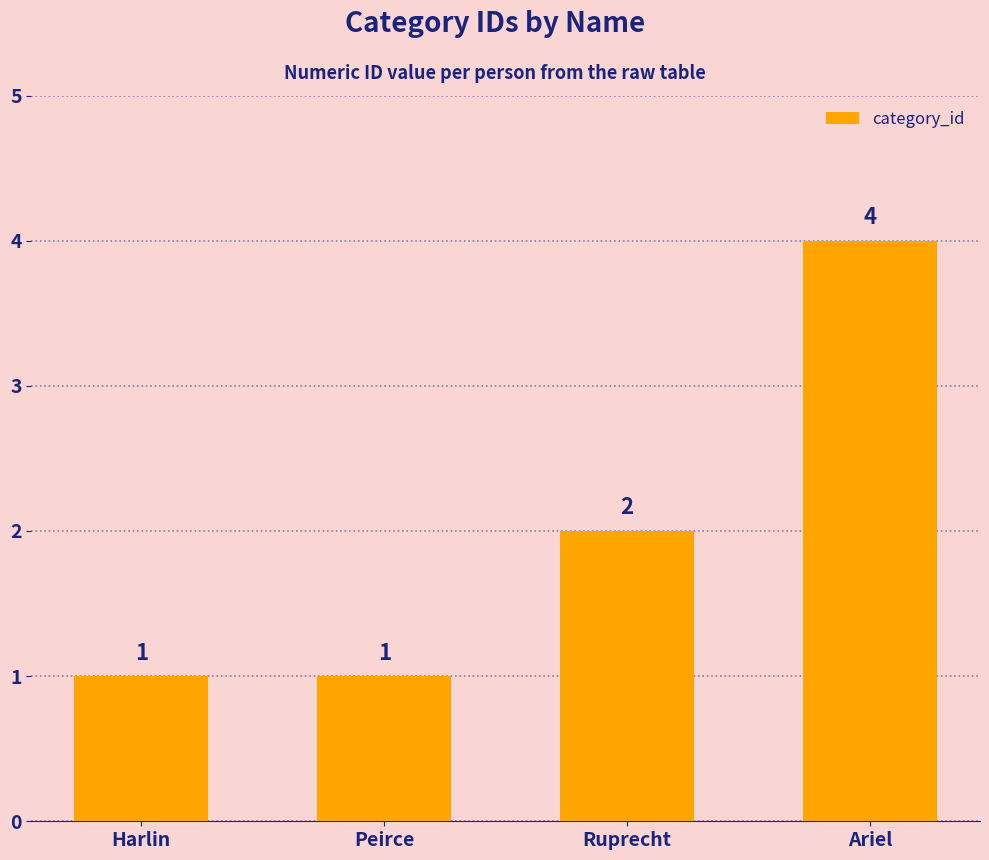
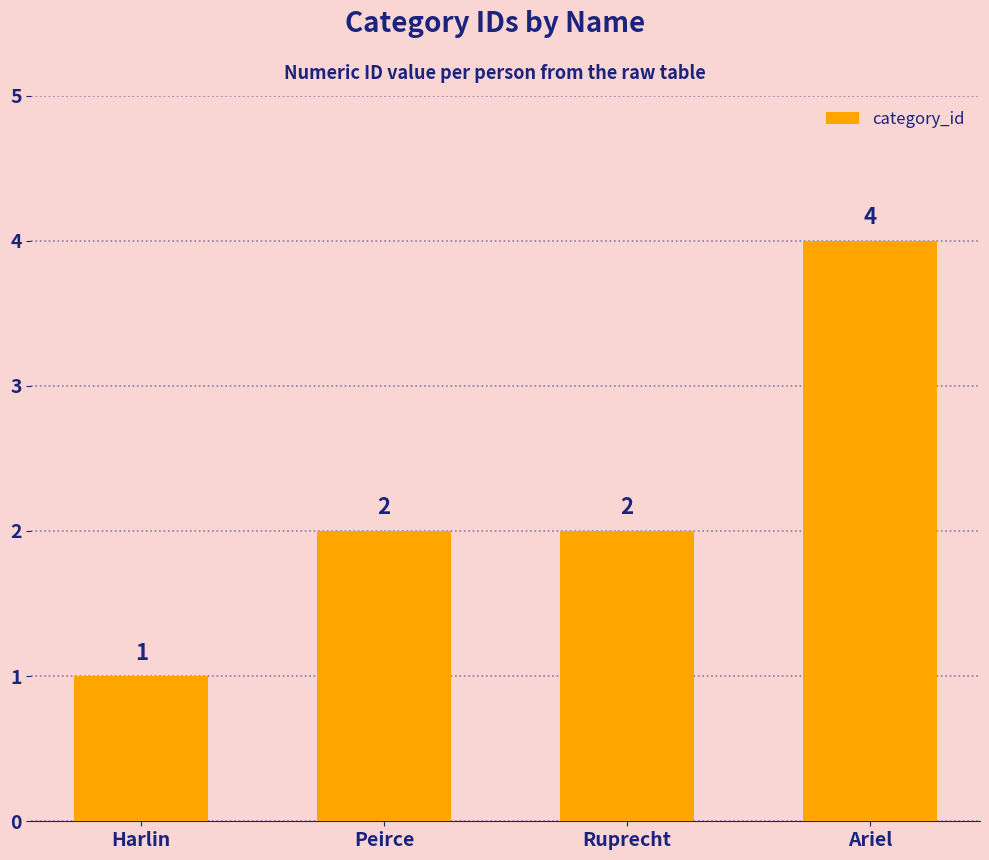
Peirce: 1 -> 2
